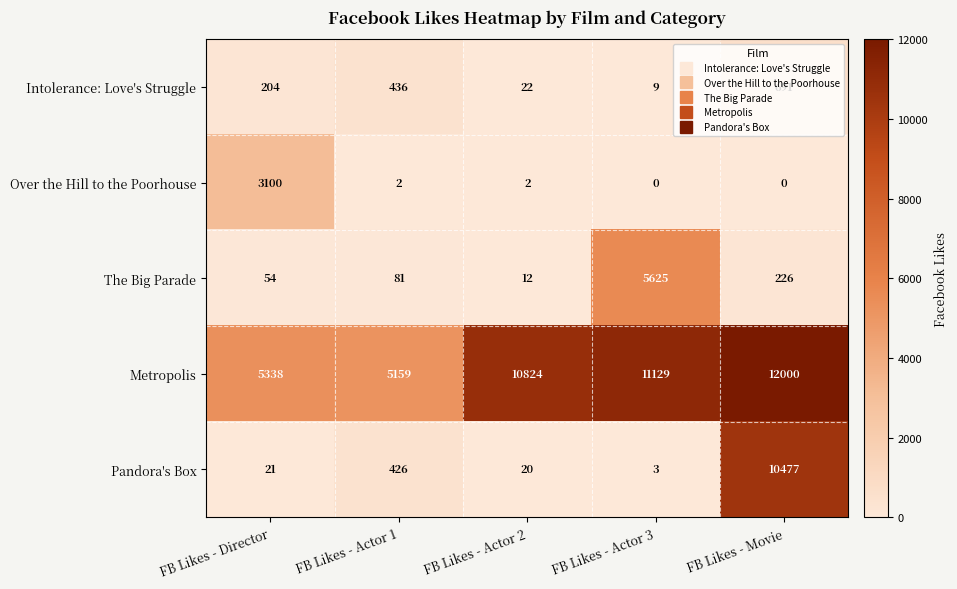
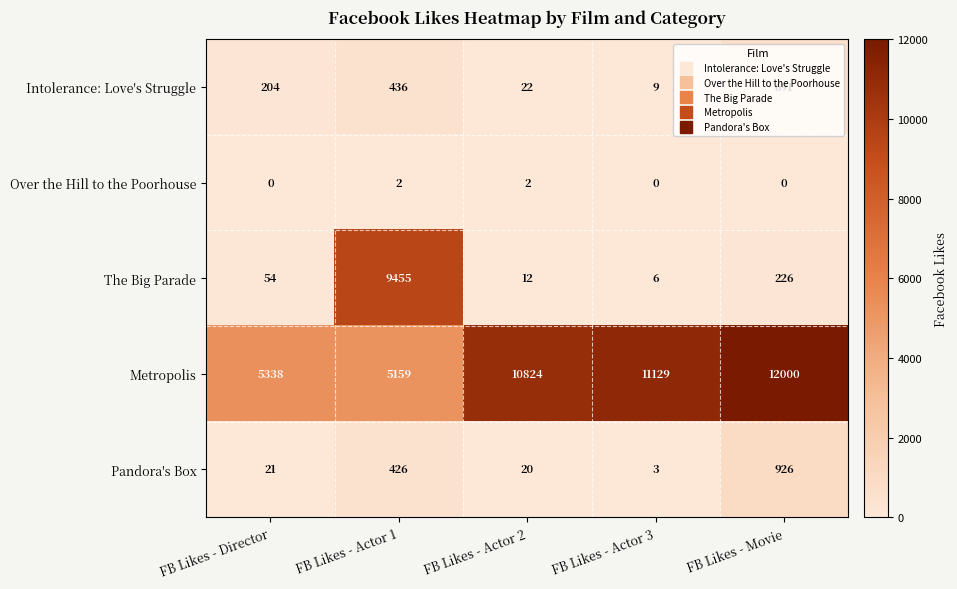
Over the Hill to the Poorhouse, FB Likes - Director: 3100 -> 0
The Big Parade, FB Likes - Actor 1: 81 -> 9455
The Big Parade, FB Likes - Actor 3: 5625 -> 6
Pandora's Box, FB Likes - Movie: 10477 -> 926
